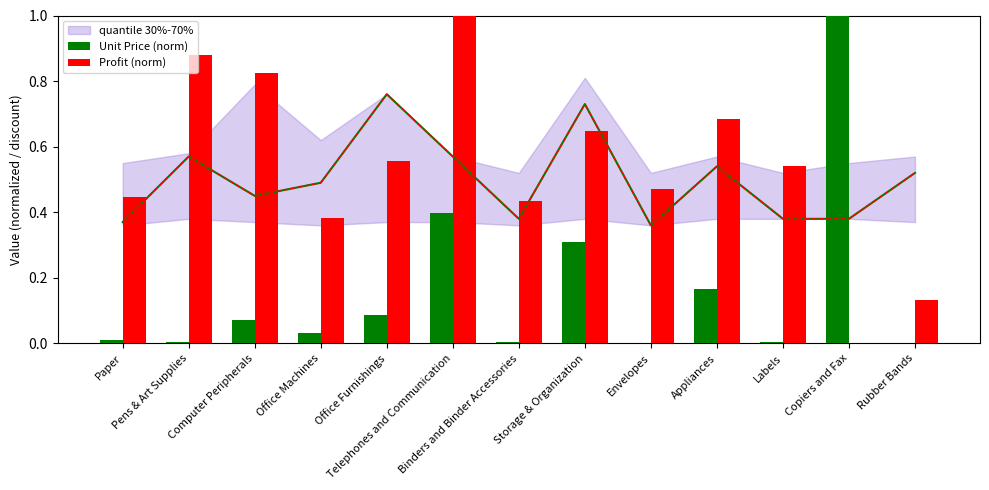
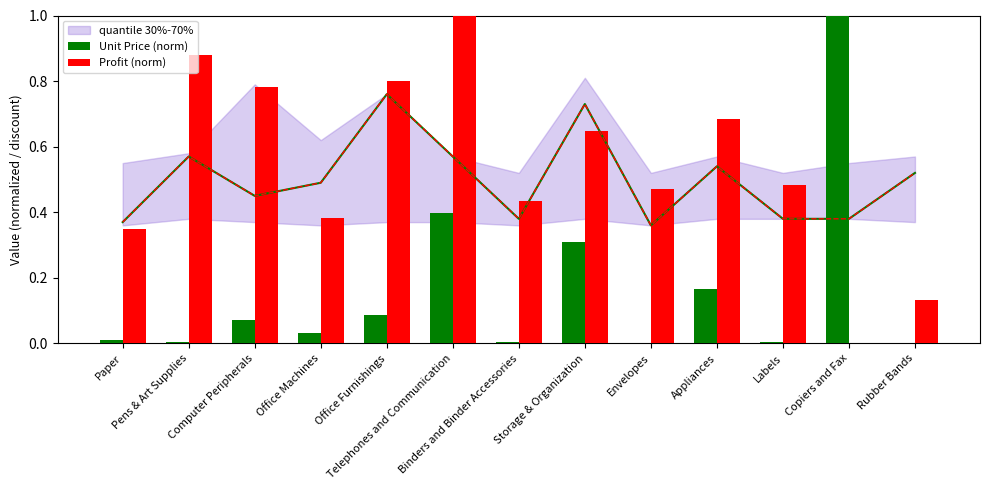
Profit (norm), Paper: 0.45 -> 0.35
Profit (norm), Computer Peripherals: 0.83 -> 0.78
Profit (norm), Office Furnishings: 0.56 -> 0.80
Profit (norm), Labels: 0.54 -> 0.48
